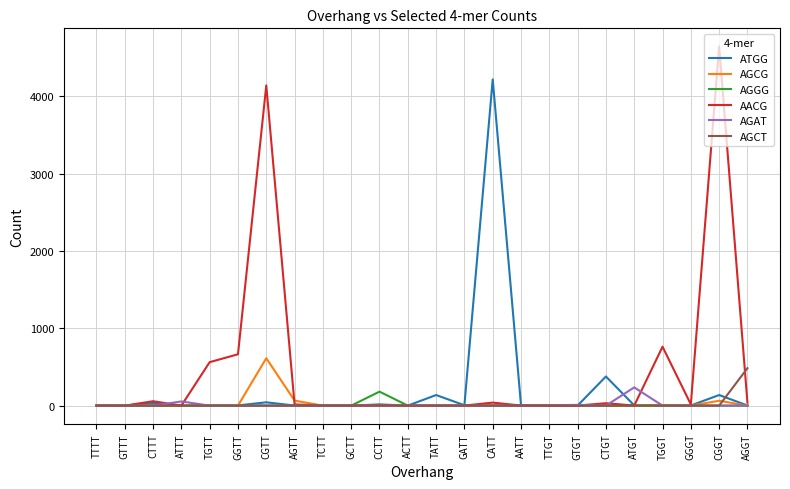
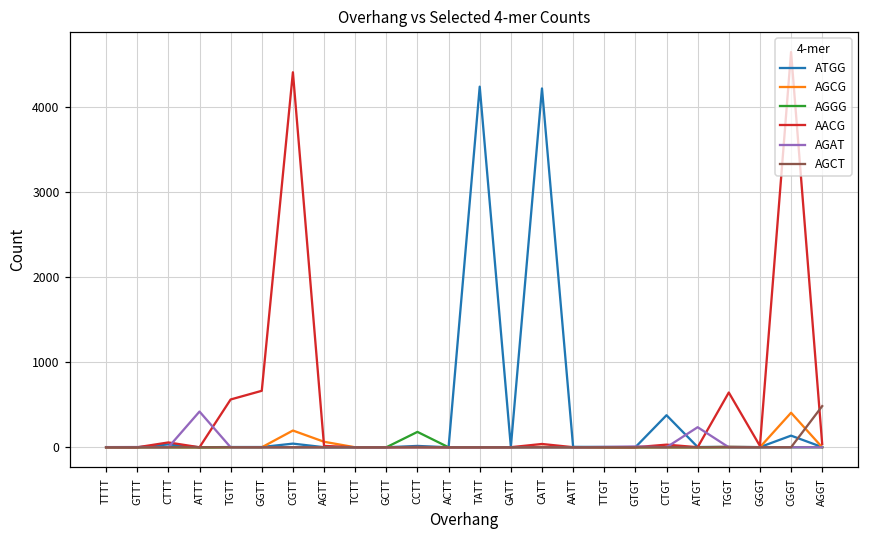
AGAT, ATTT: 100 -> 400
AGCG, CGTT: 600 -> 200
AACG, CGTT: 4100 -> 4400
ATGG, TATT: 100 -> 4200
AACG, TGGT: 800 -> 600
AGCG, CGGT: 100 -> 400
